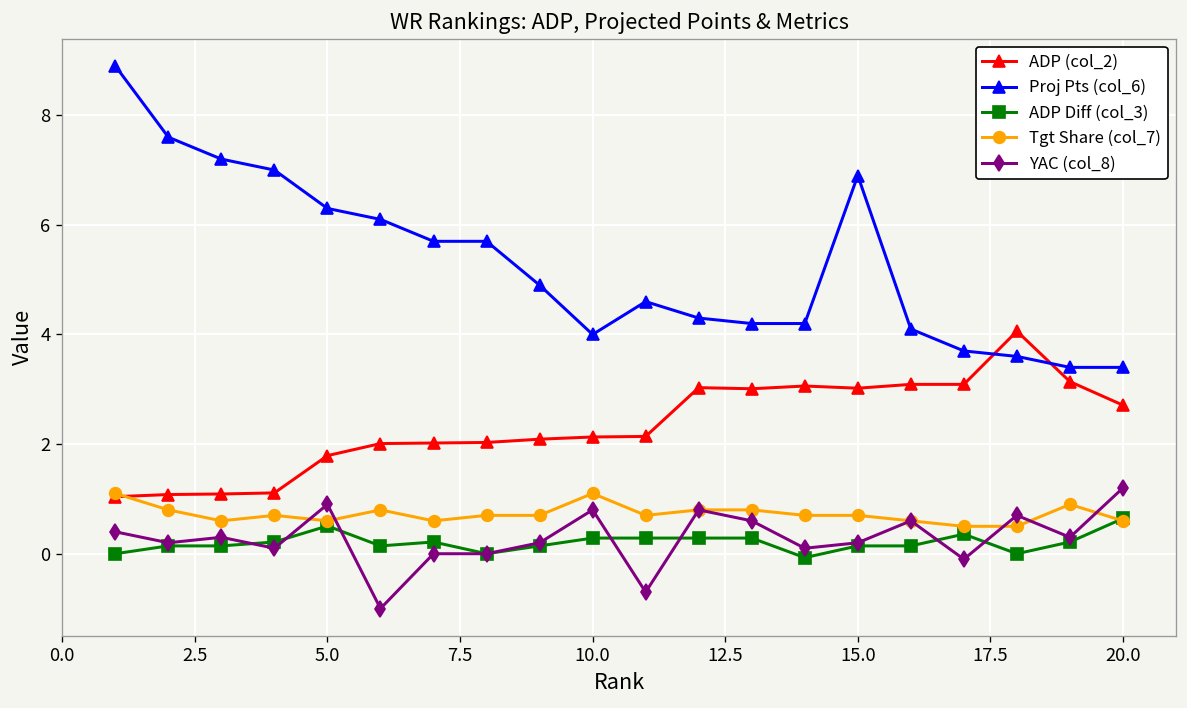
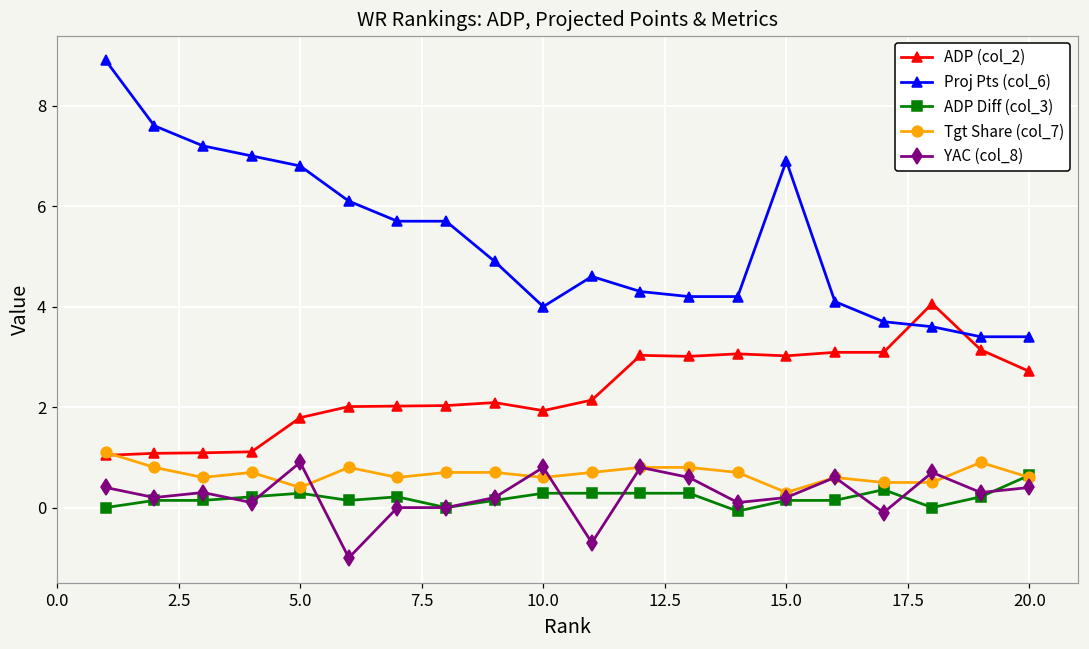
Proj Pts (col_6), 5.0: 6.3 -> 6.8
ADP Diff (col_3), 5.0: 0.5 -> 0.3
Tgt Share (col_7), 5.0: 0.6 -> 0.4
ADP (col_2), 10.0: 2.1 -> 1.9
Tgt Share (col_7), 10.0: 1.1 -> 0.6
Tgt Share (col_7), 15.0: 0.7 -> 0.3
YAC (col_8), 20.0: 1.2 -> 0.4
